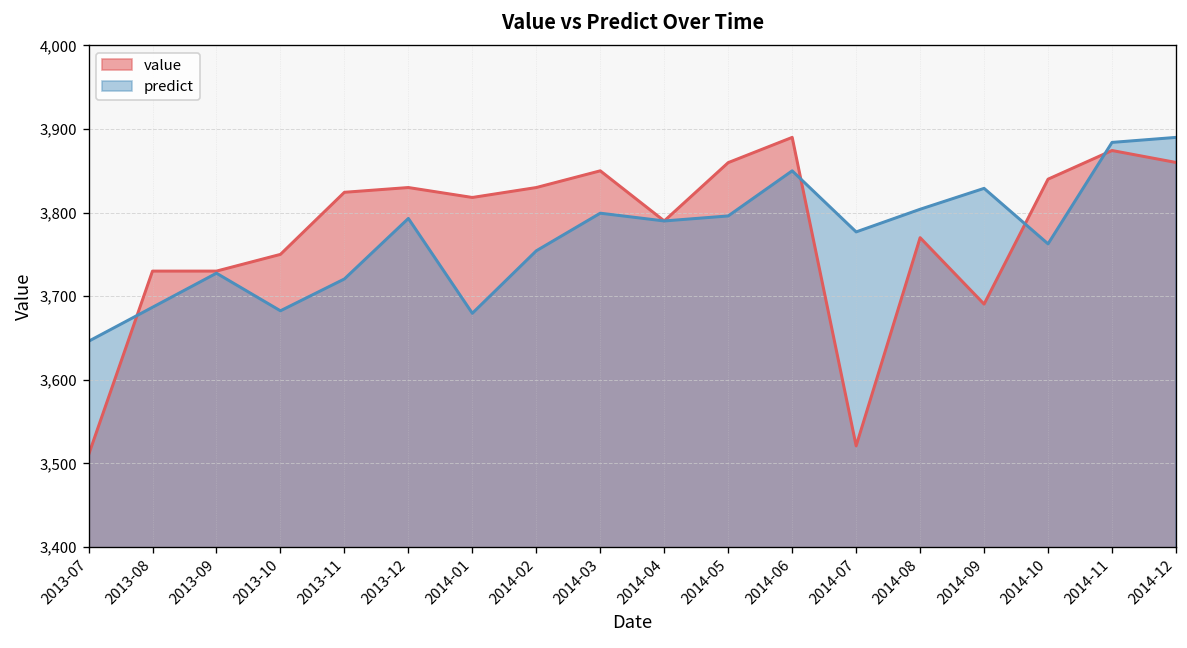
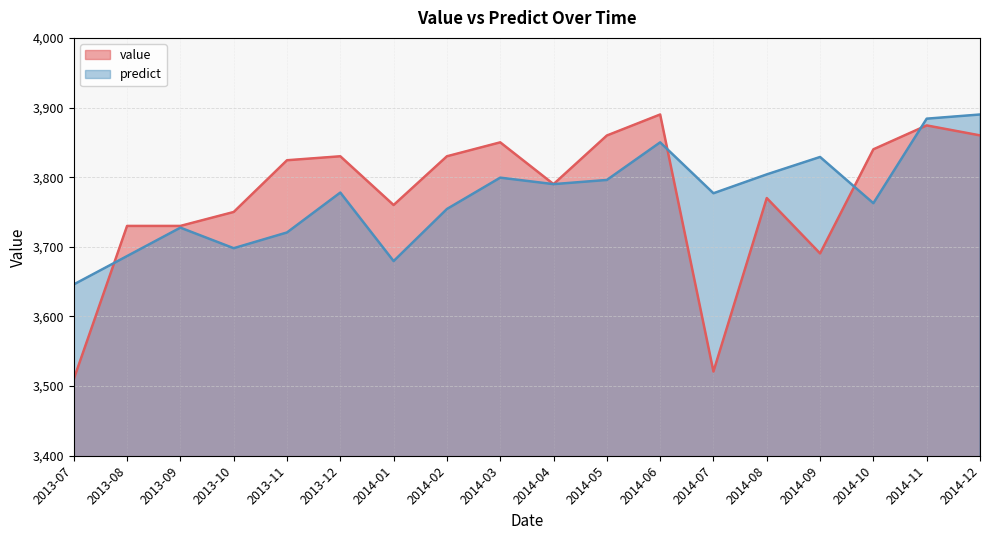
predict, 2013-10: 3,680 -> 3,700
predict, 2013-12: 3,790 -> 3,780
value, 2014-01: 3,820 -> 3,760
